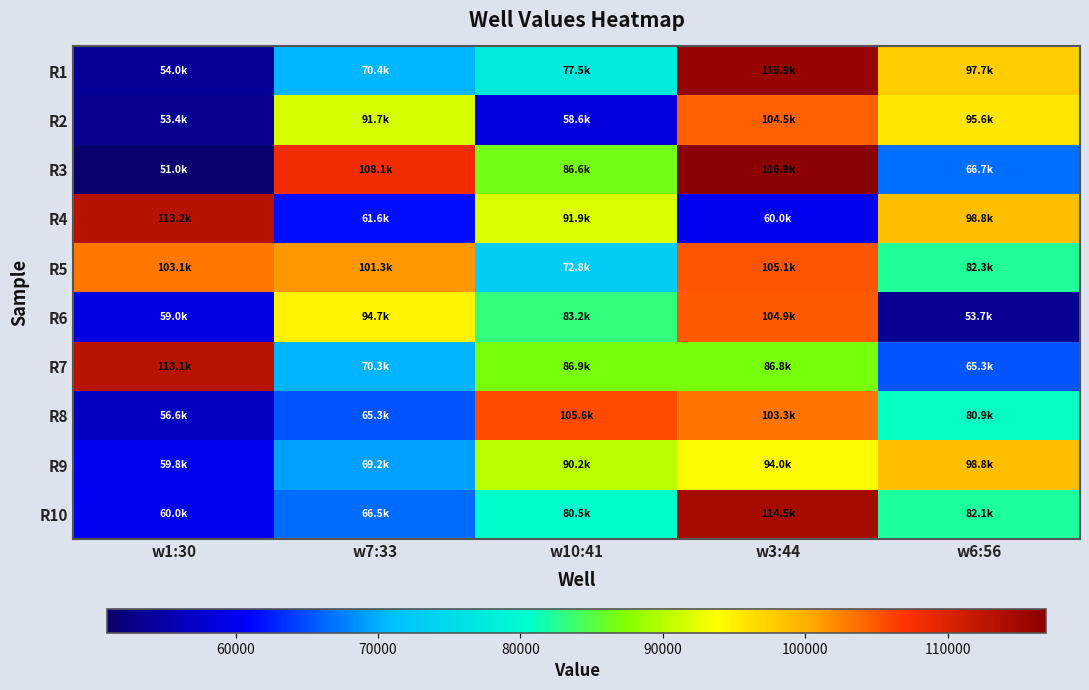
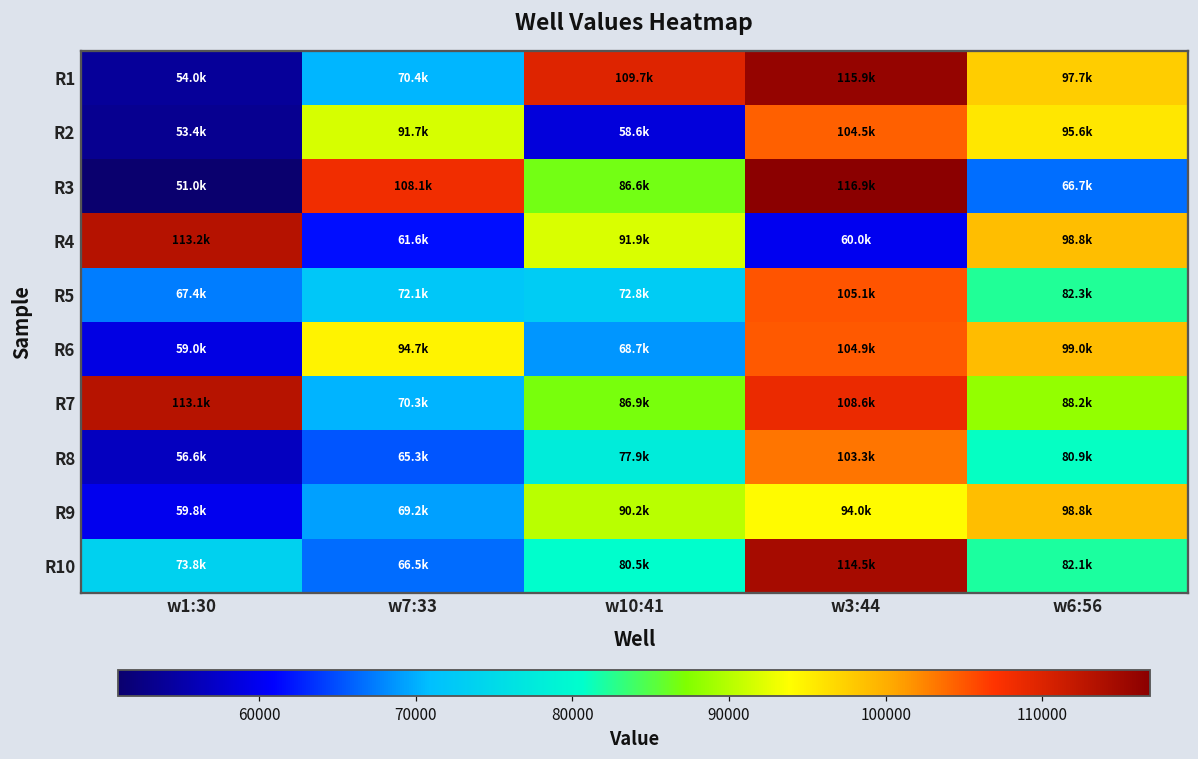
R1, w10:41: 77.5k -> 109.7k
R5, w1:30: 103.1k -> 67.4k
R5, w7:33: 101.3k -> 72.1k
R6, w10:41: 83.2k -> 68.7k
R6, w6:56: 53.7k -> 99.0k
R7, w3:44: 86.8k -> 108.6k
R7, w6:56: 65.3k -> 88.2k
R8, w10:41: 105.6k -> 77.9k
R10, w1:30: 60.0k -> 73.8k
